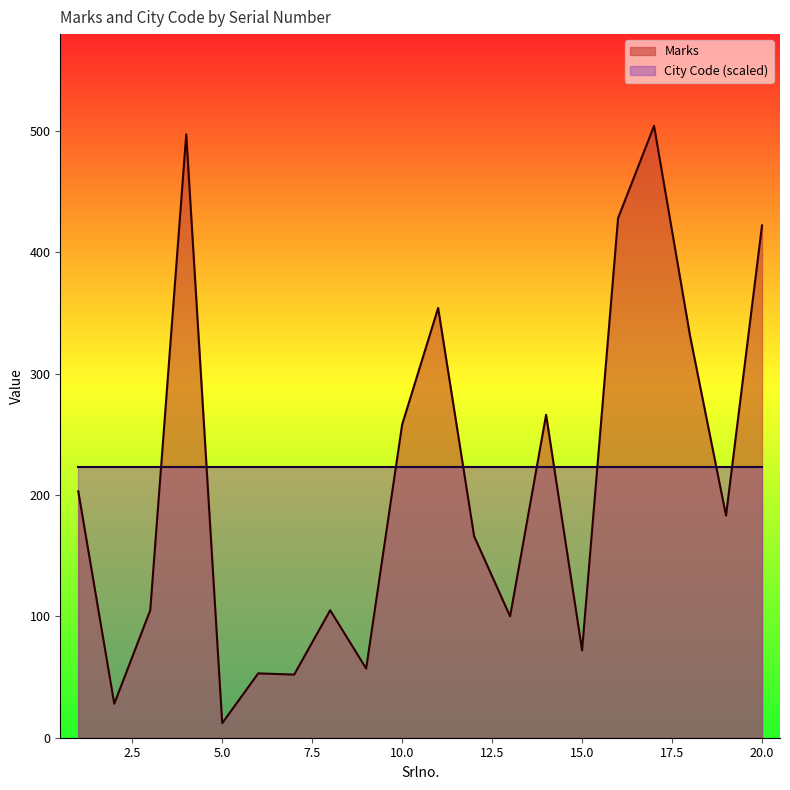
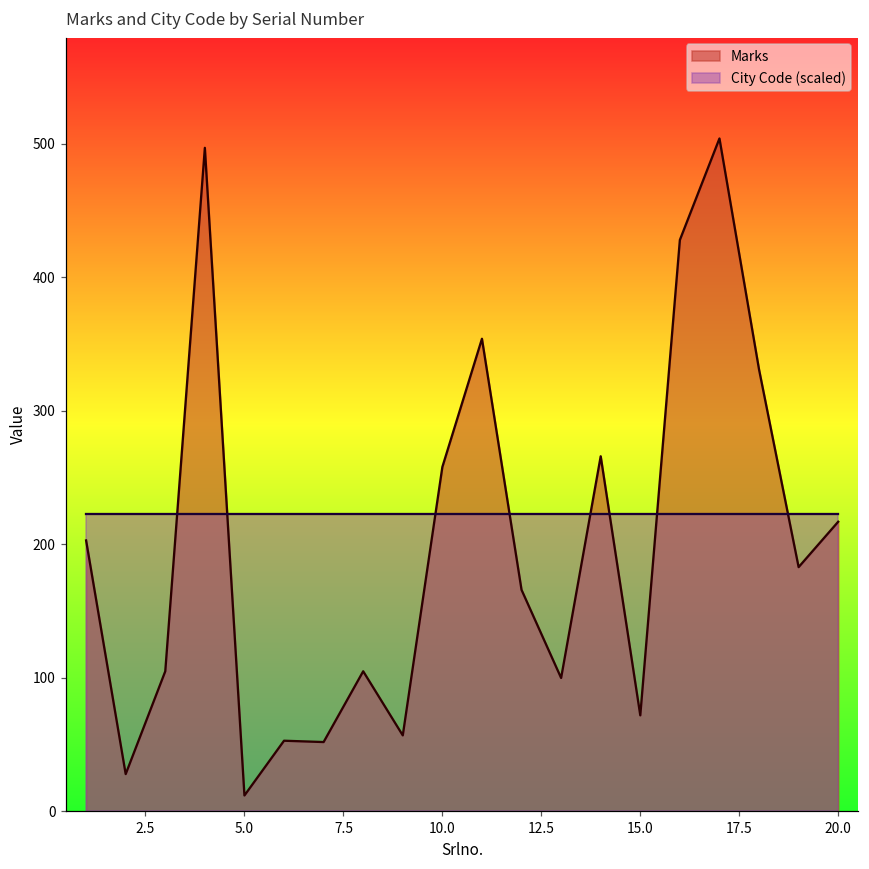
Marks, 20.0: 422 -> 217
